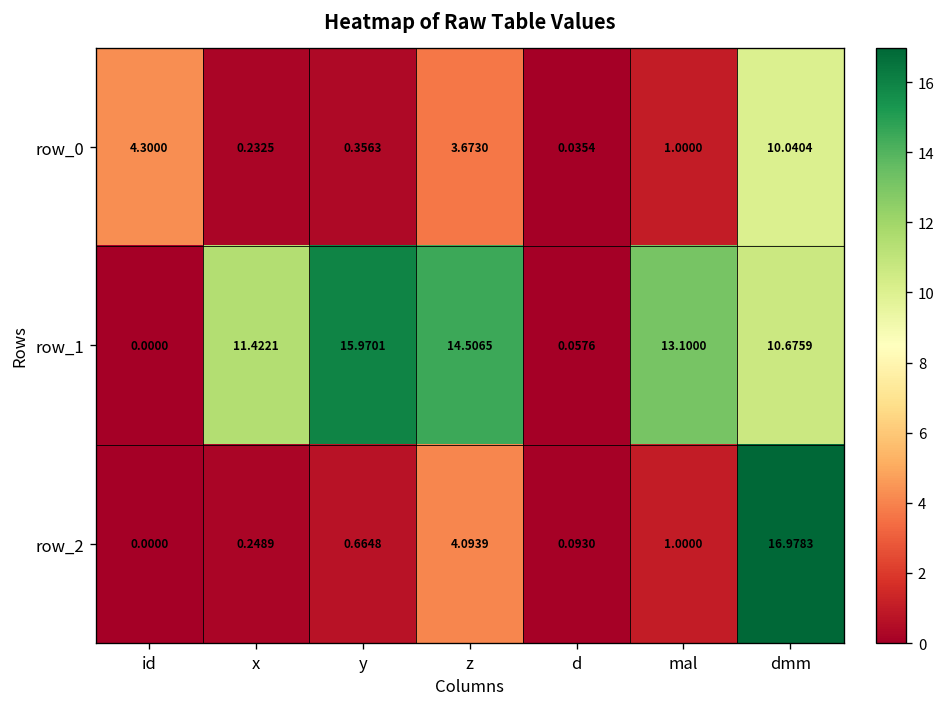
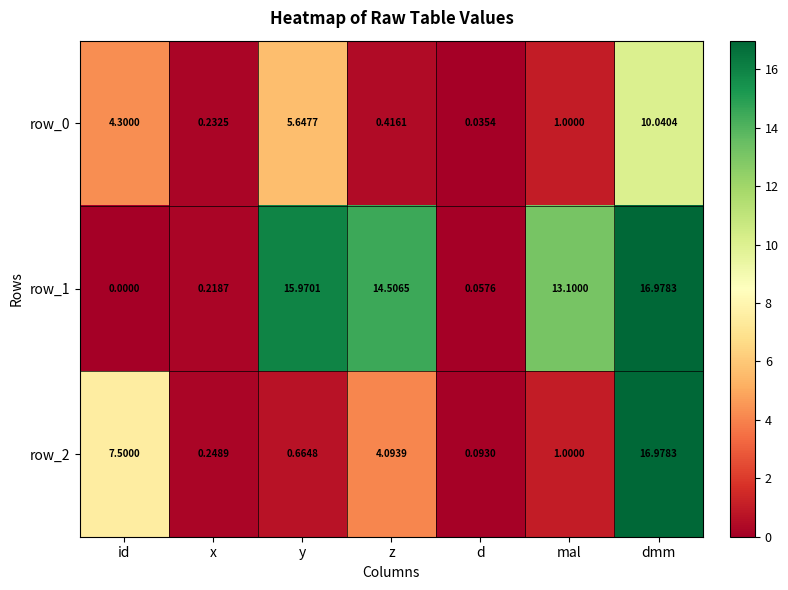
row_0, y: 0.3563 -> 5.6477
row_0, z: 3.6730 -> 0.4161
row_1, x: 11.4221 -> 0.2187
row_1, dmm: 10.6759 -> 16.9783
row_2, id: 0.0000 -> 7.5000
